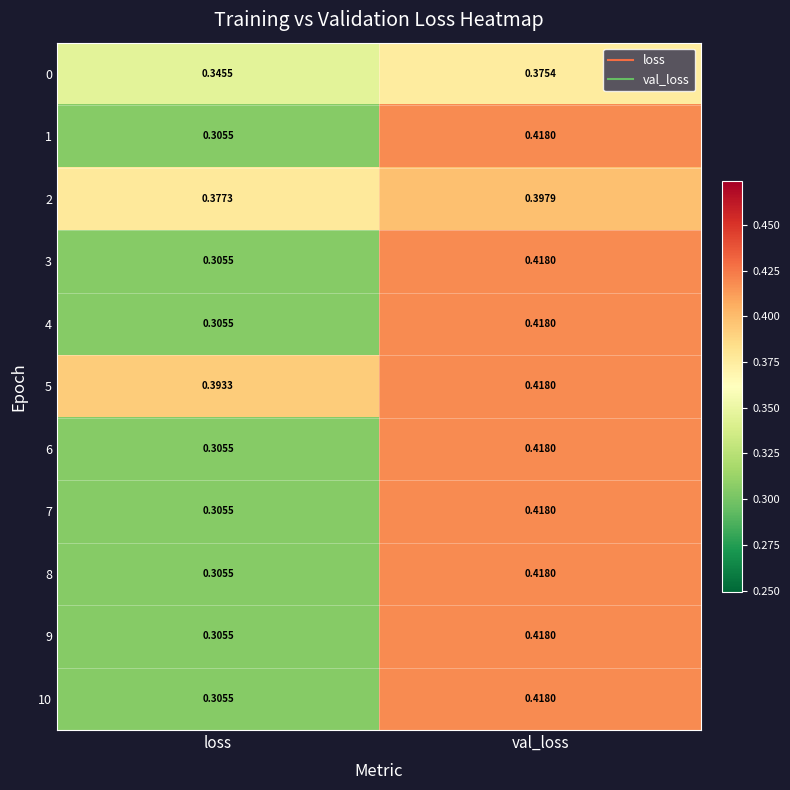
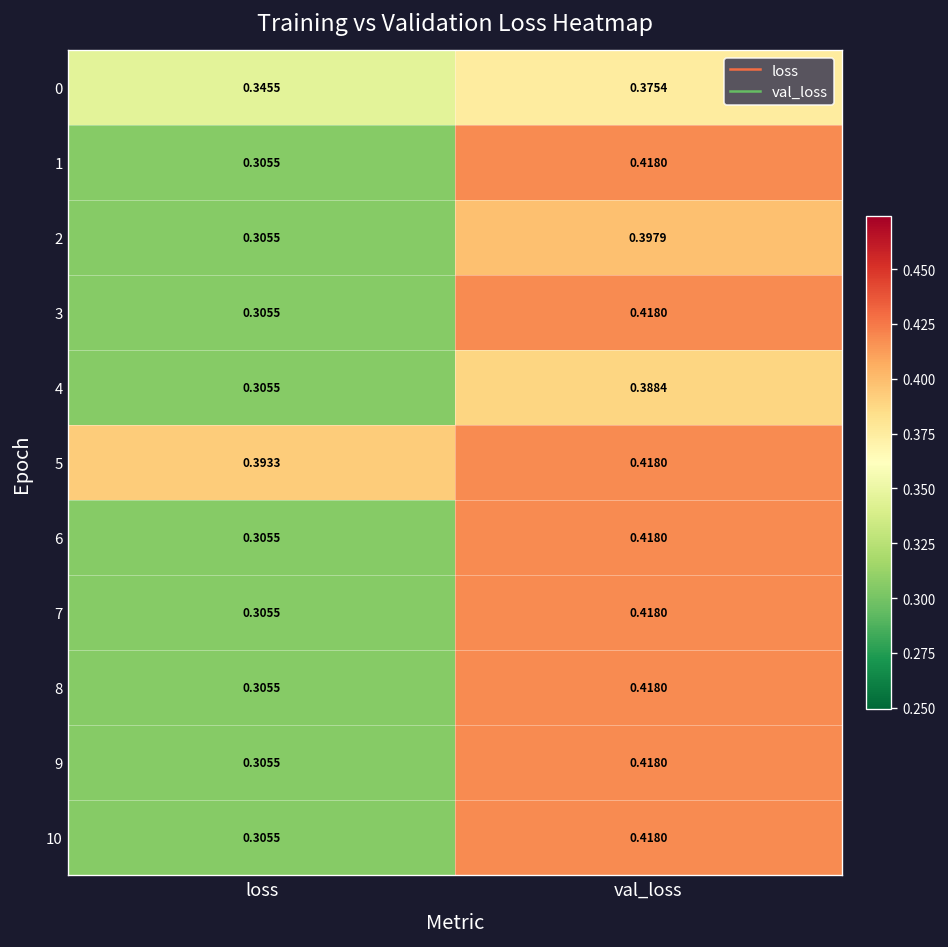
2, loss: 0.3773 -> 0.3055
4, val_loss: 0.4180 -> 0.3884
